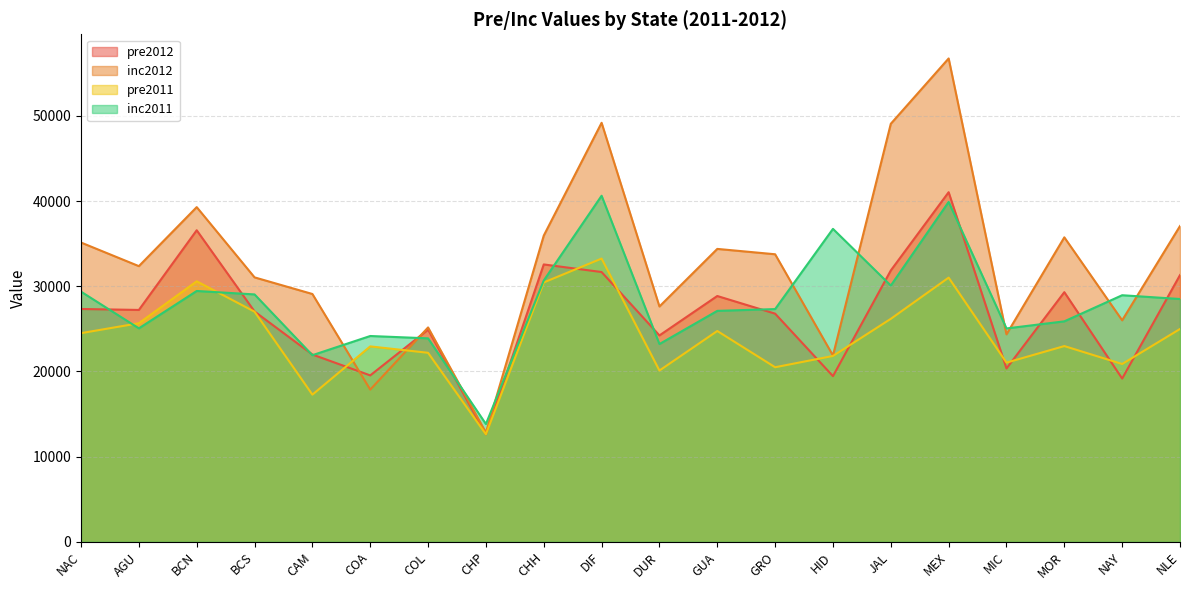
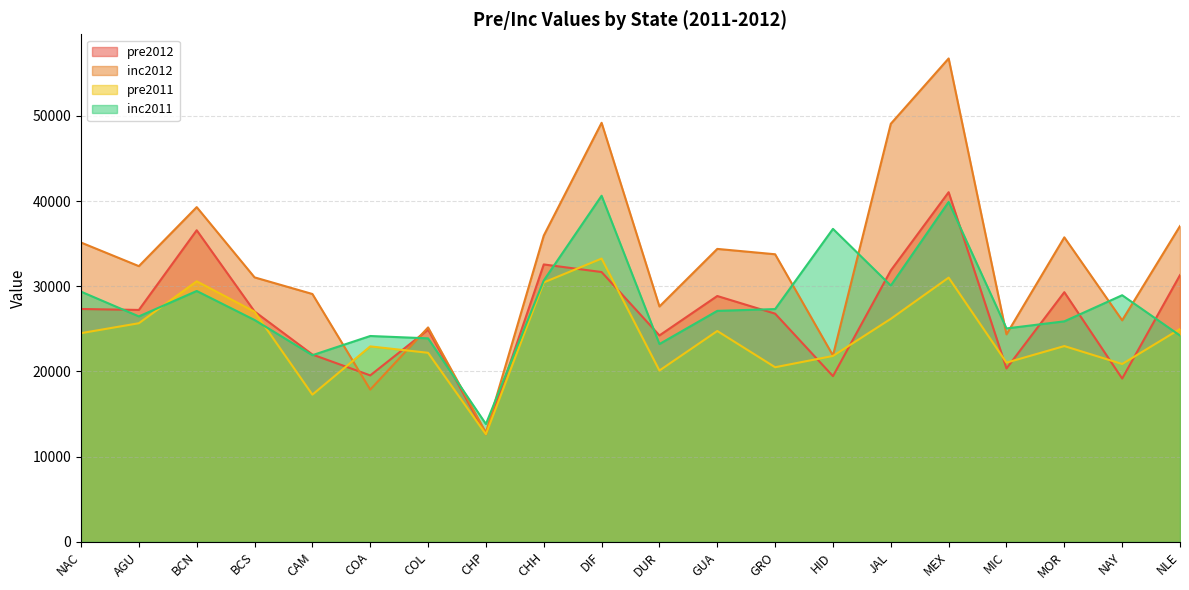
inc2011, AGU: 25000 -> 26000
inc2011, BCS: 29000 -> 26000
inc2011, NLE: 29000 -> 24000
